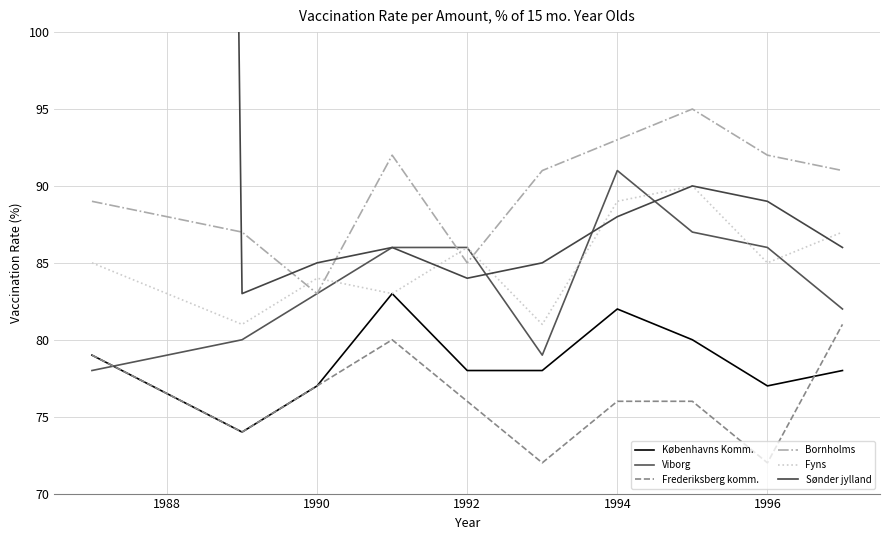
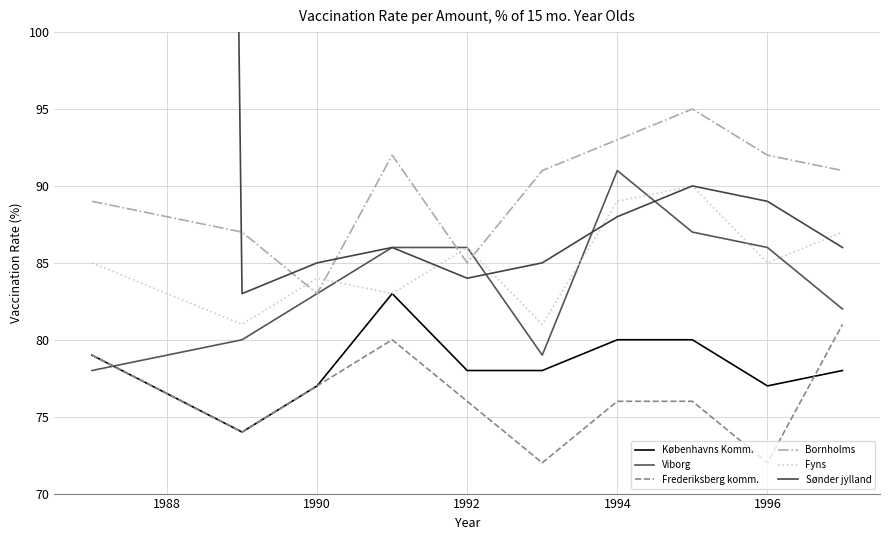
Københavns Komm., 1994: 82 -> 80
